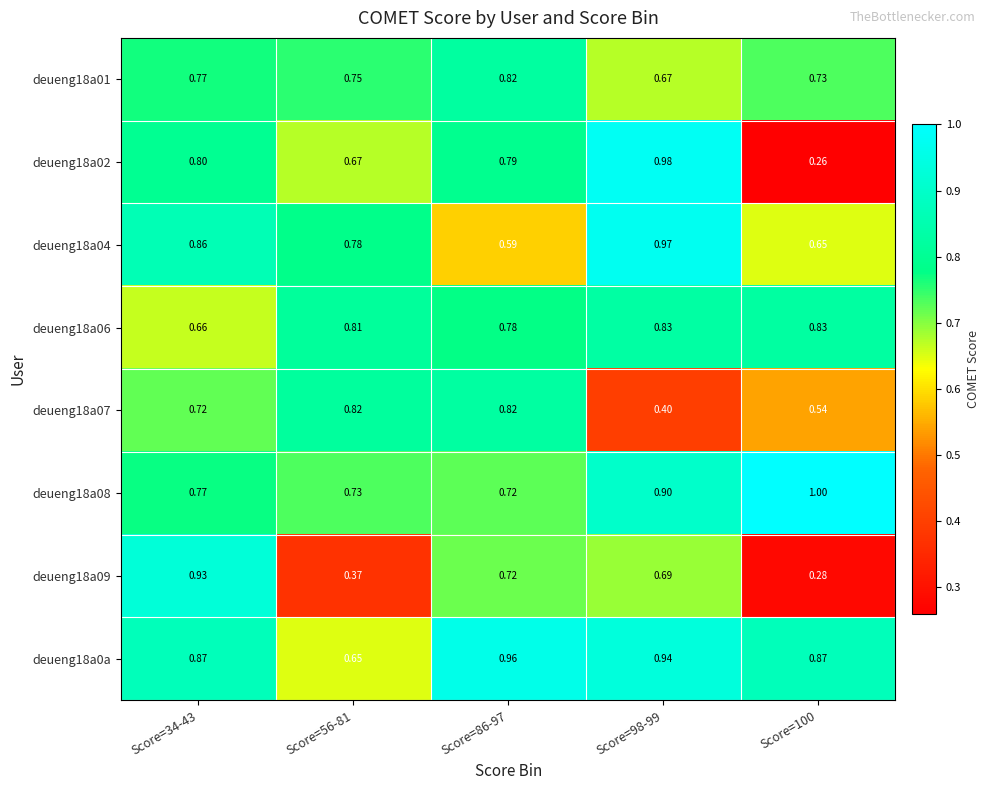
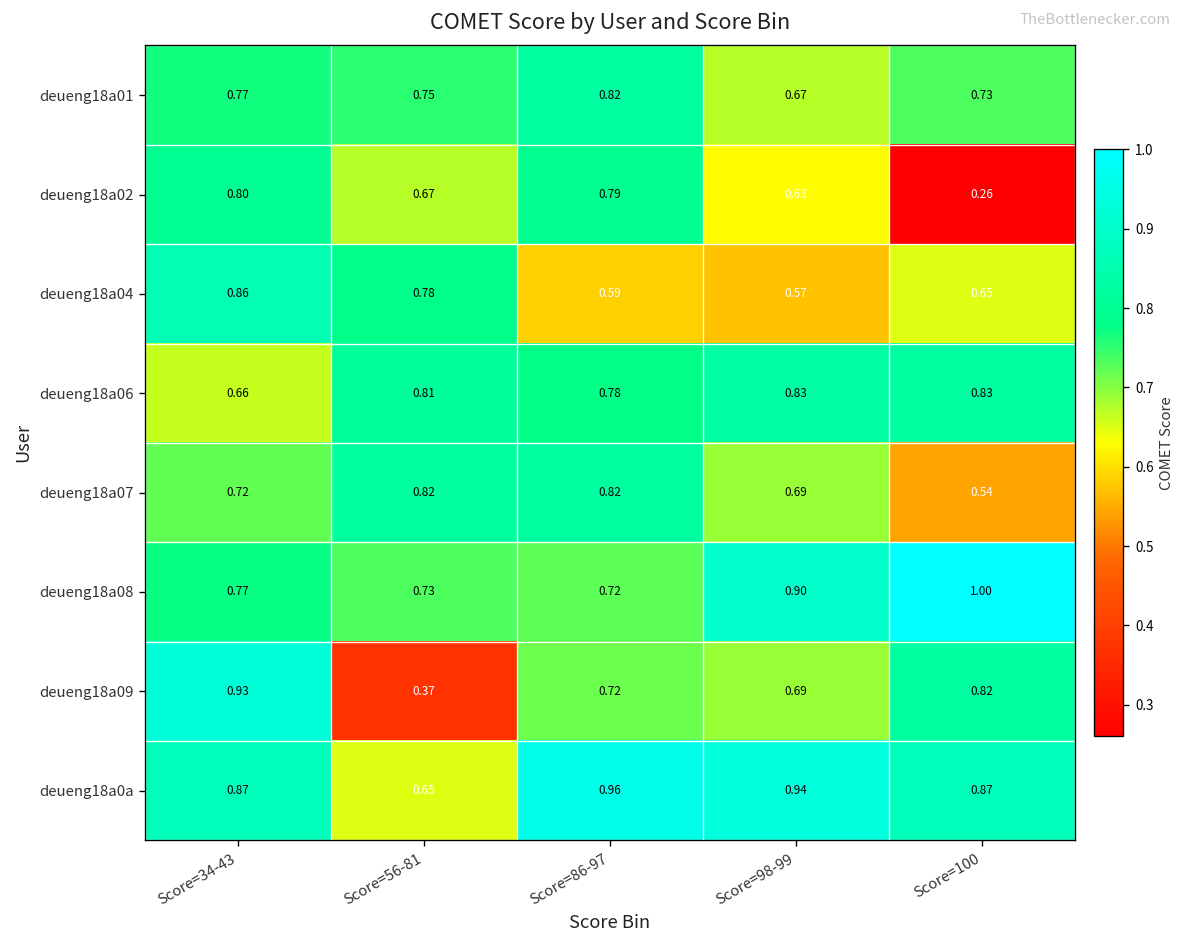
deueng18a02, Score=98-99: 0.98 -> 0.63
deueng18a04, Score=98-99: 0.97 -> 0.57
deueng18a07, Score=98-99: 0.40 -> 0.69
deueng18a09, Score=100: 0.28 -> 0.82
